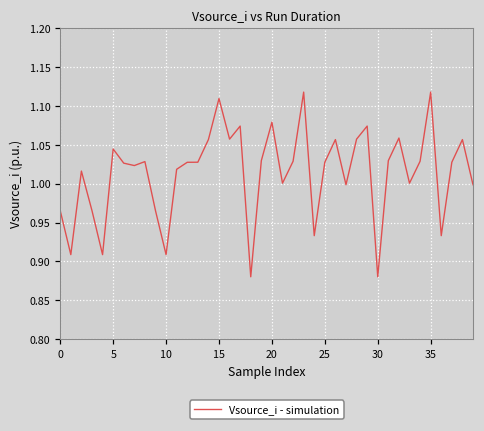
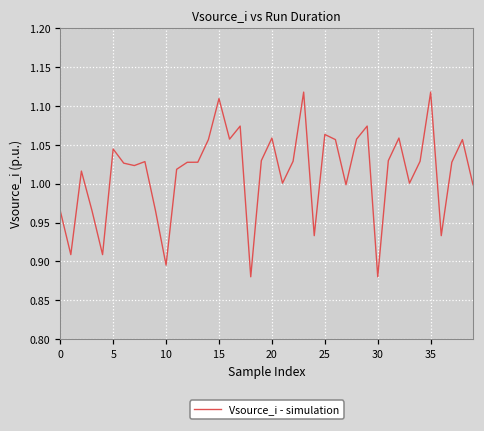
10: 0.91 -> 0.90
20: 1.08 -> 1.06
25: 1.03 -> 1.06
